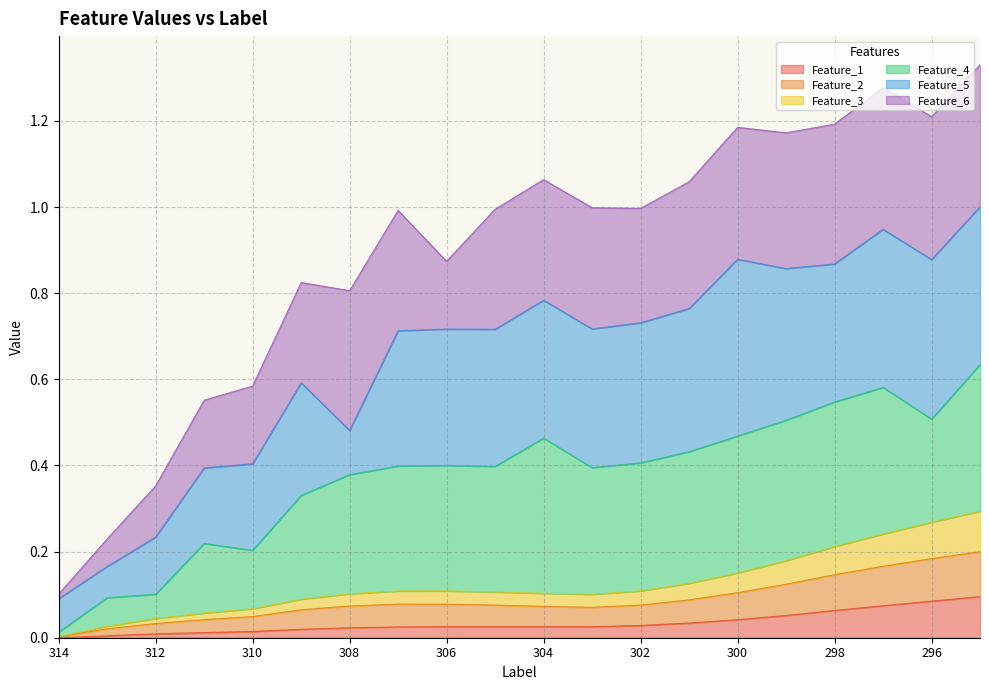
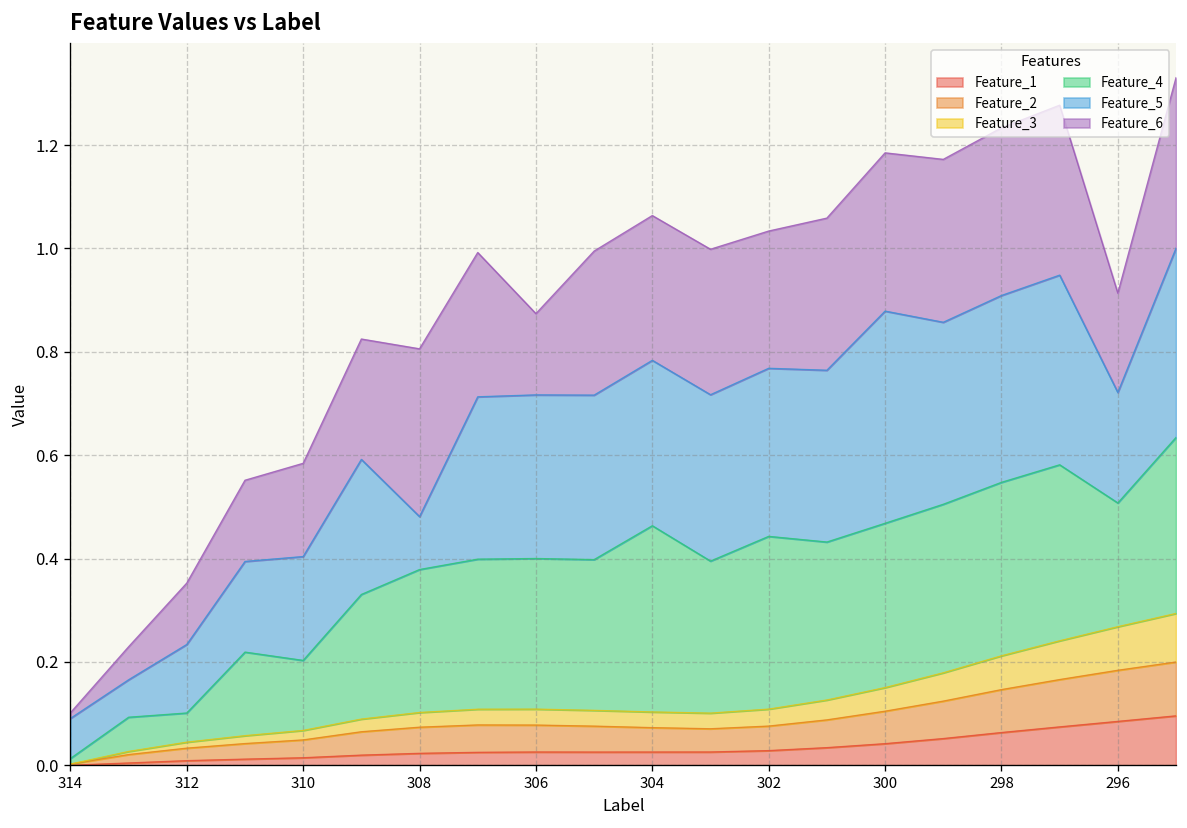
Feature_4, 302: 0.30 -> 0.33
Feature_5, 298: 0.32 -> 0.36
Feature_5, 296: 0.37 -> 0.21
Feature_6, 296: 0.33 -> 0.19
